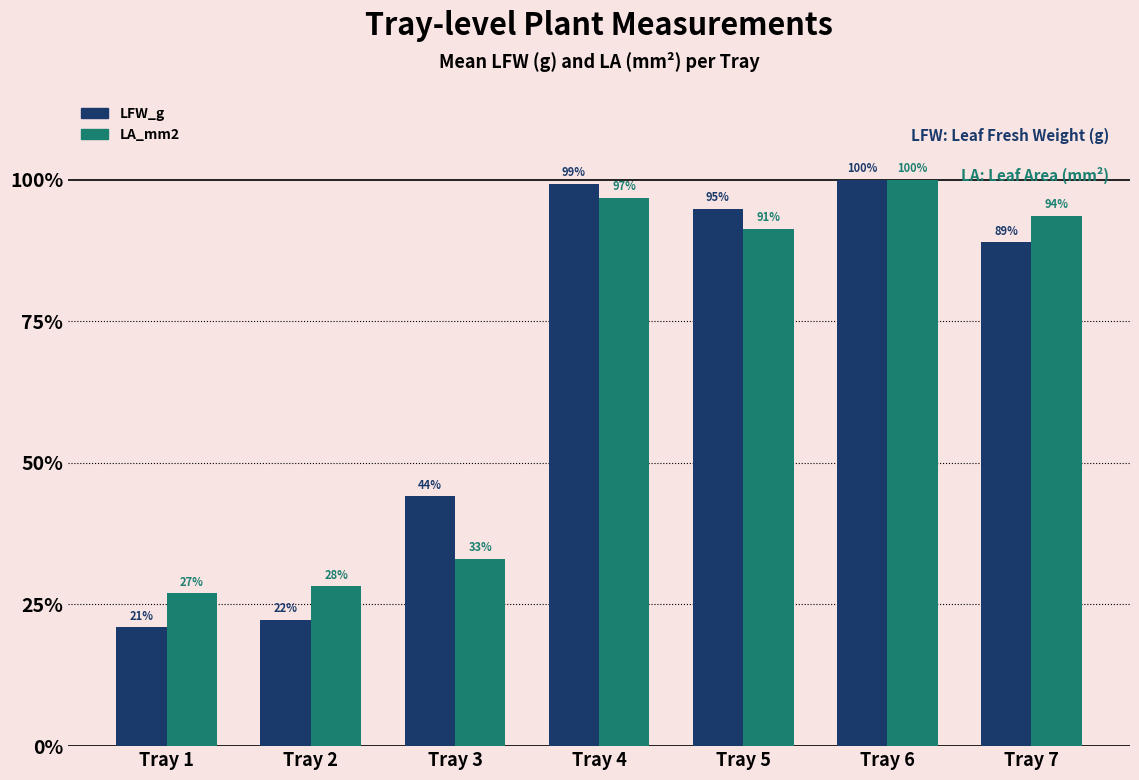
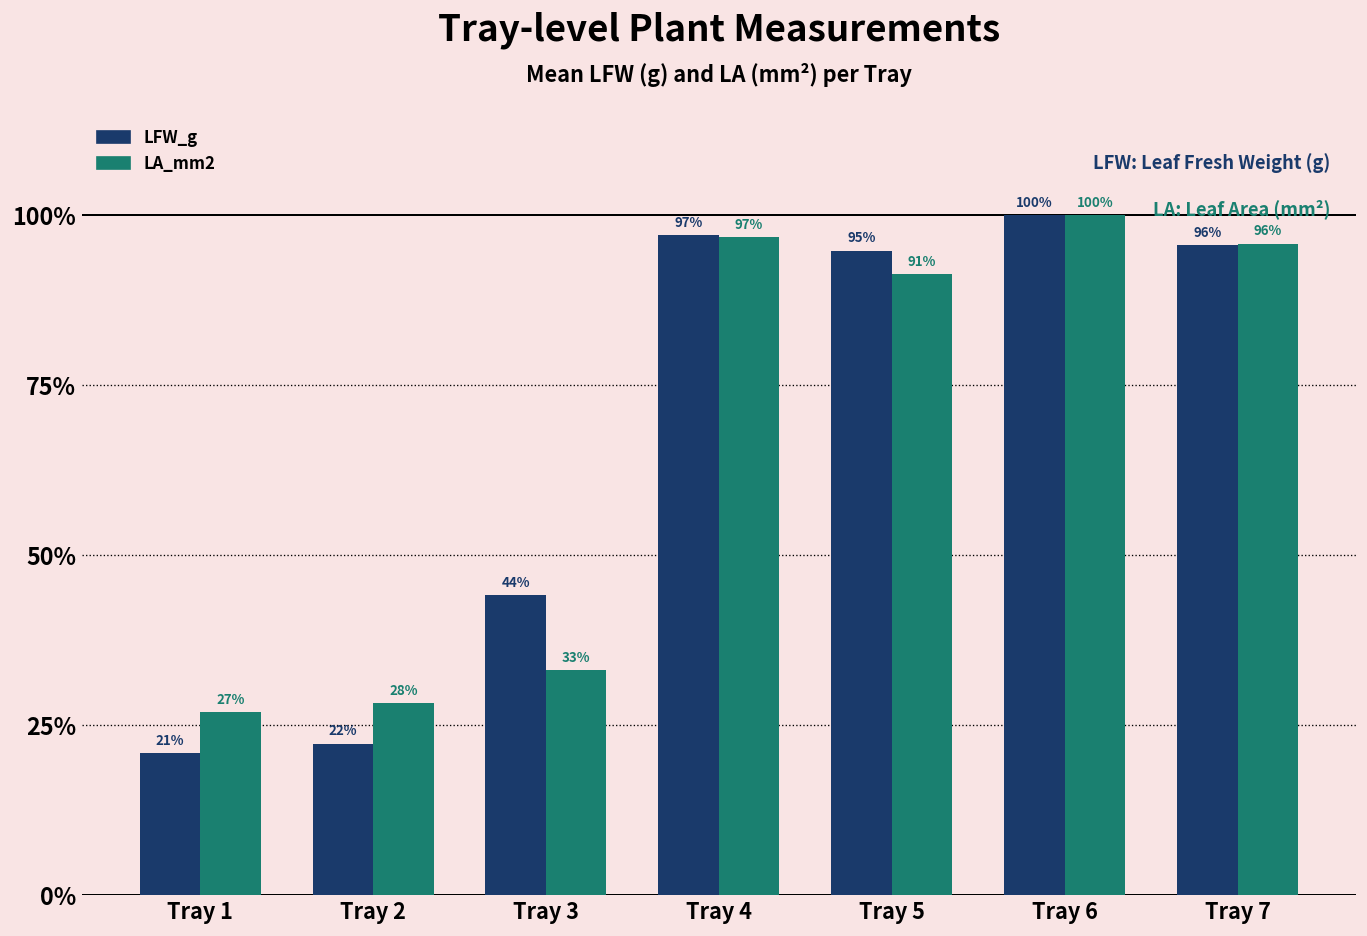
LFW_g, Tray 4: 99% -> 97%
LFW_g, Tray 7: 89% -> 96%
LA_mm2, Tray 7: 94% -> 96%
